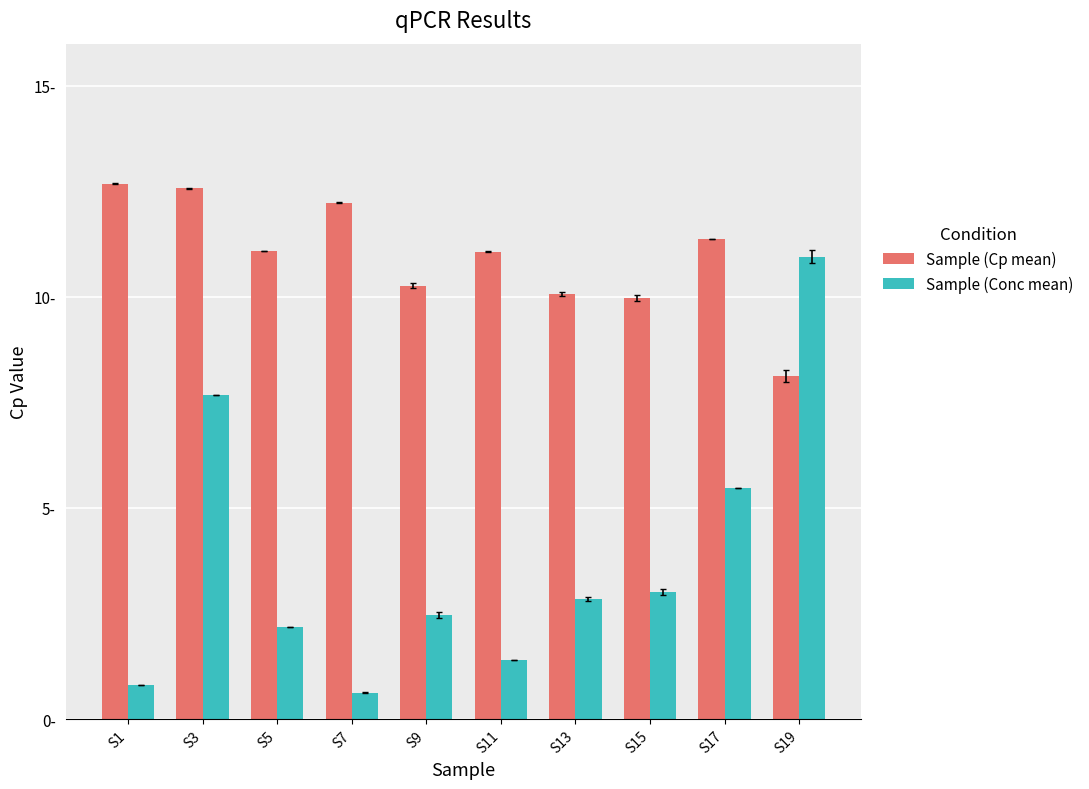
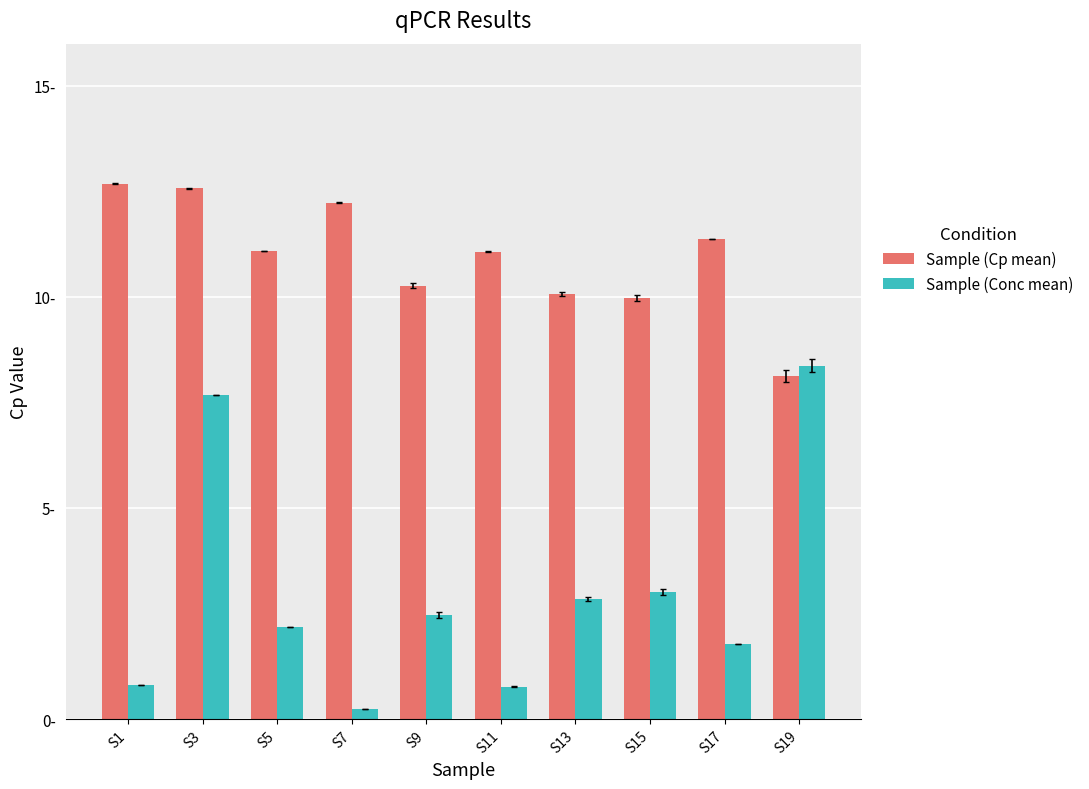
Sample (Conc mean), S7: 0.6- -> 0.2-
Sample (Conc mean), S11: 1.4- -> 0.8-
Sample (Conc mean), S17: 5.5- -> 1.8-
Sample (Conc mean), S19: 11.0- -> 8.4-
